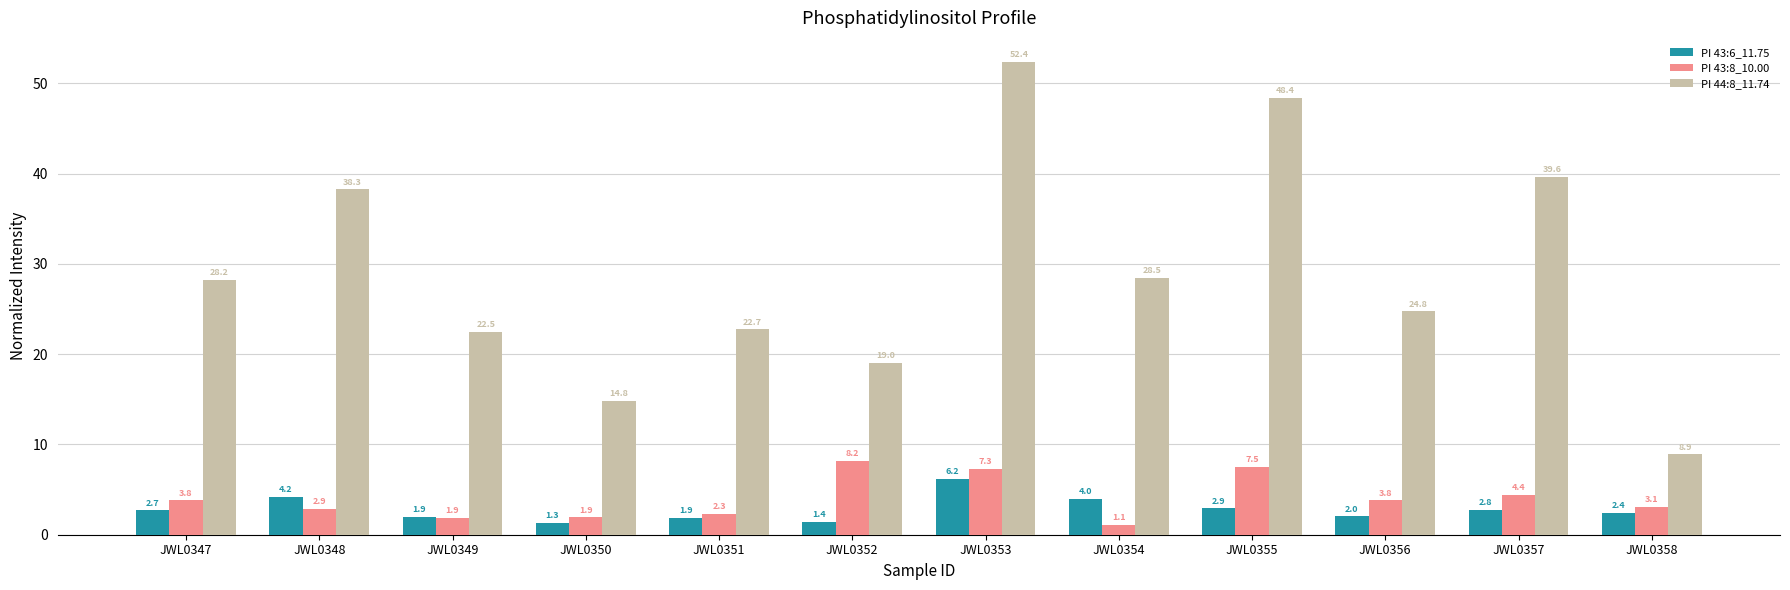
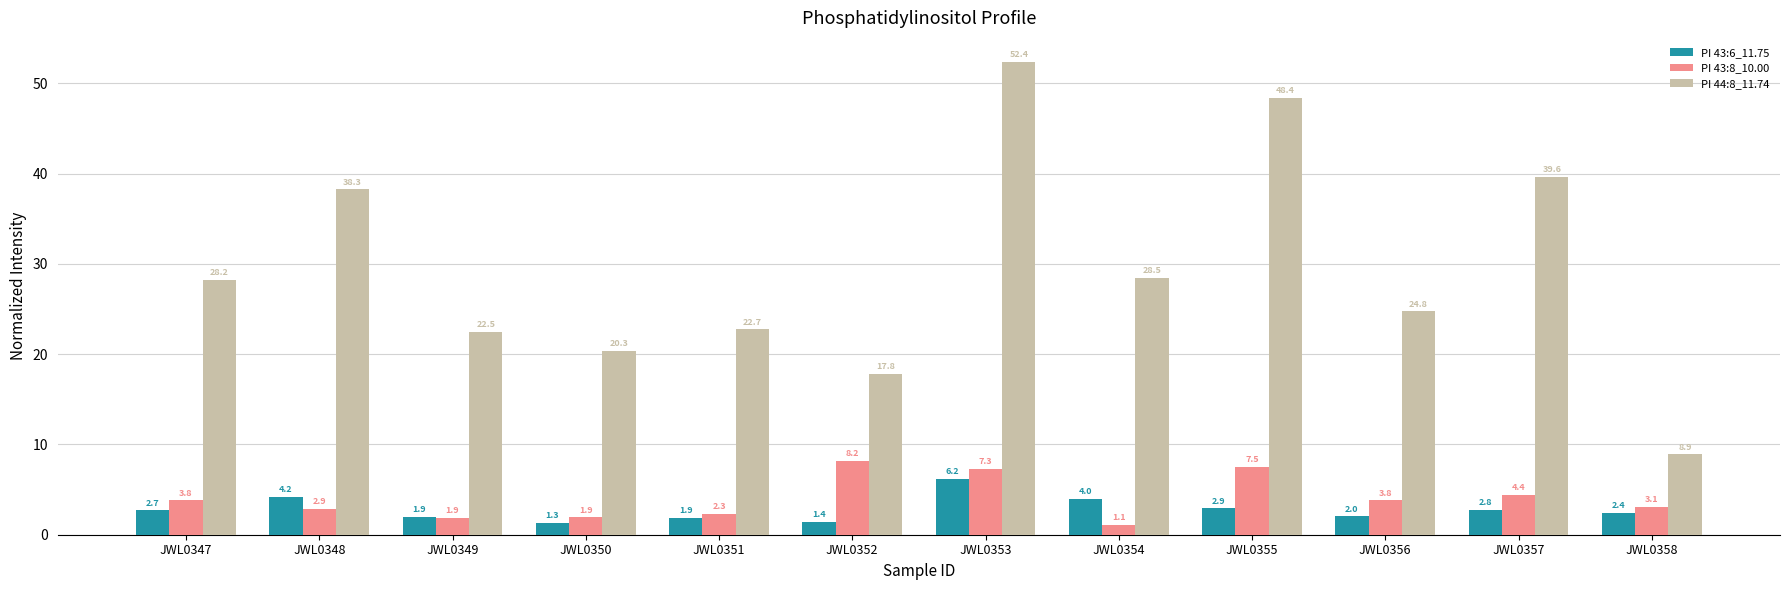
PI 44:8_11.74, JWL0350: 14.8 -> 20.3
PI 44:8_11.74, JWL0352: 19.0 -> 17.8
